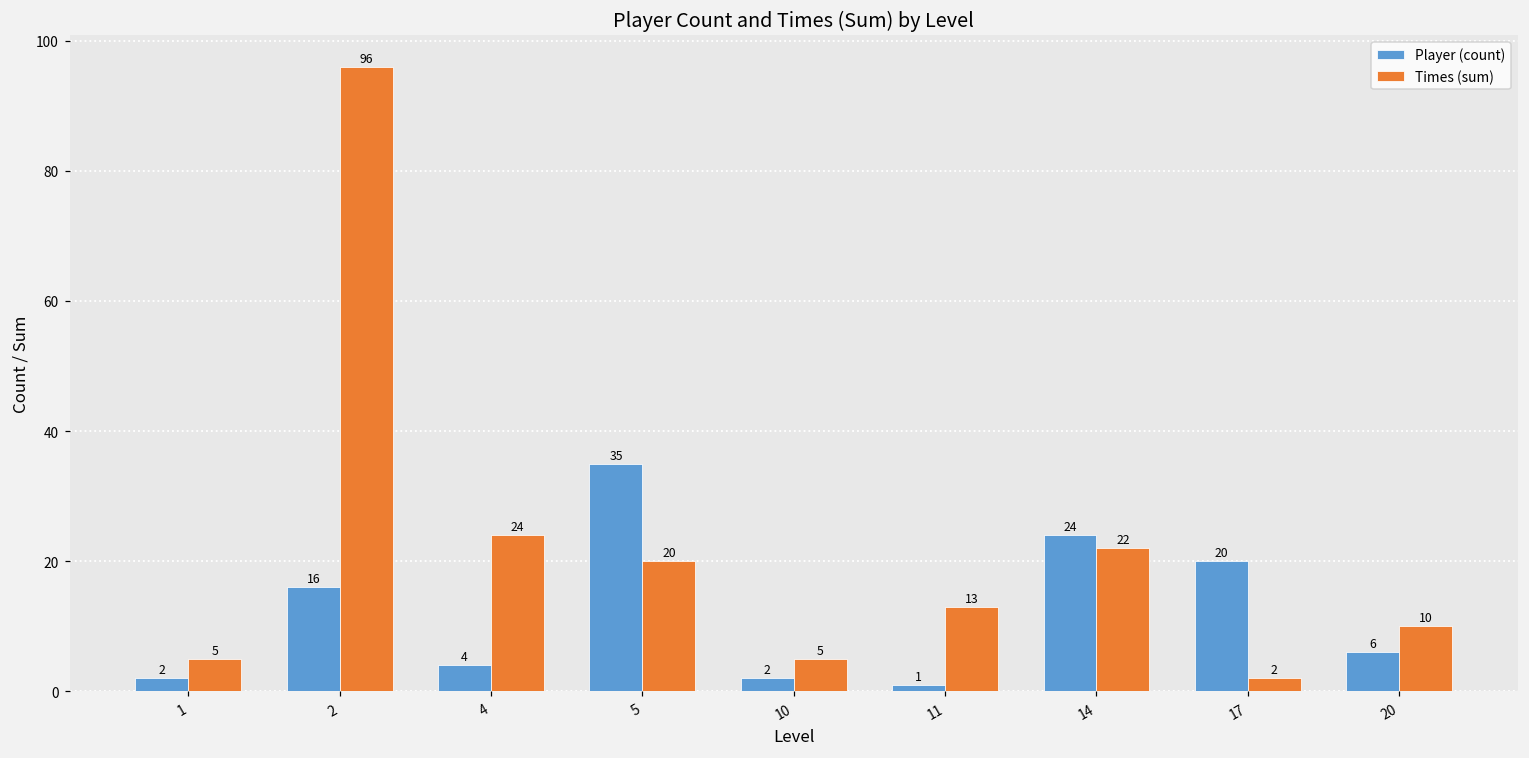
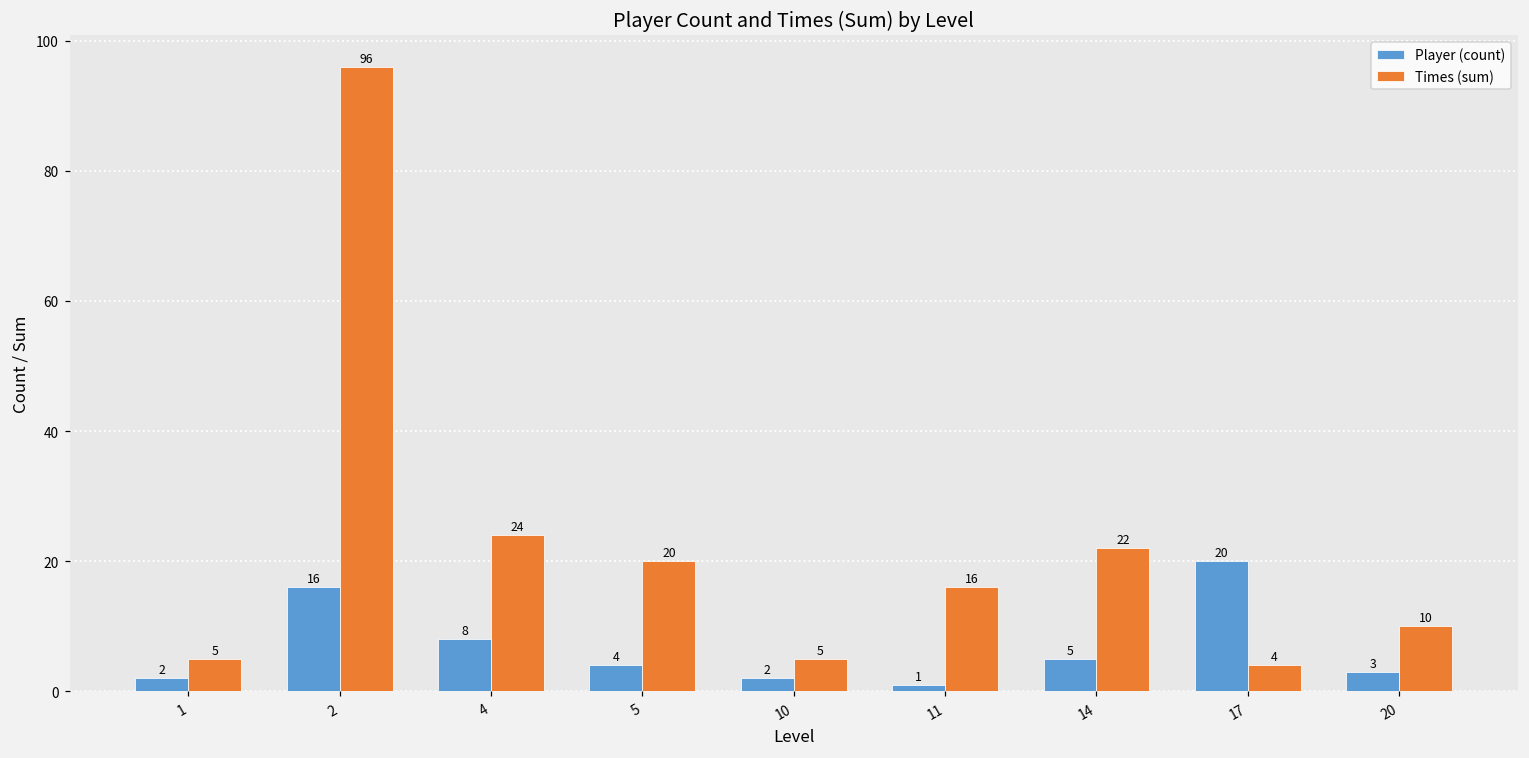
Player (count), 4: 4 -> 8
Player (count), 5: 35 -> 4
Times (sum), 11: 13 -> 16
Player (count), 14: 24 -> 5
Times (sum), 17: 2 -> 4
Player (count), 20: 6 -> 3
